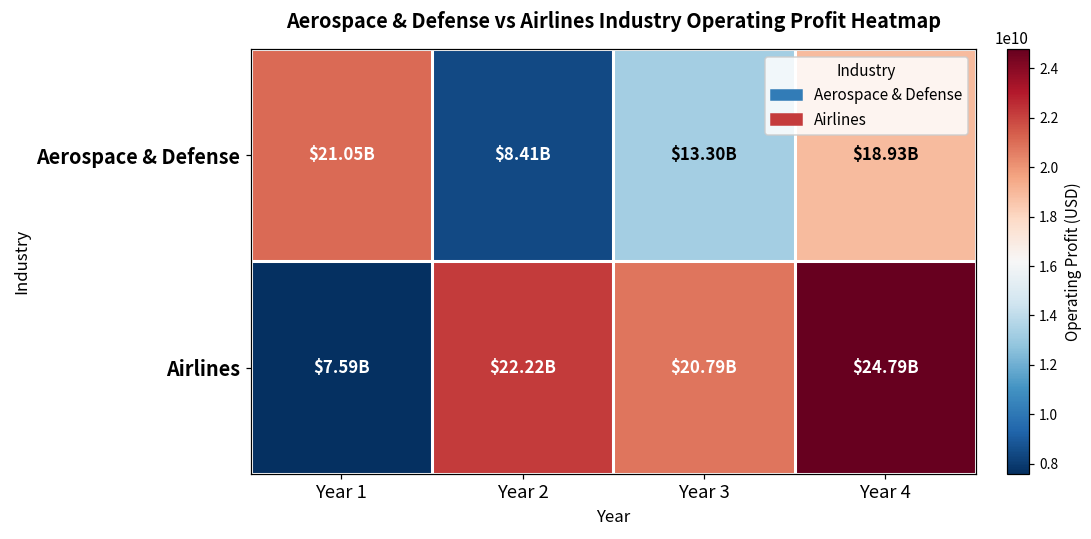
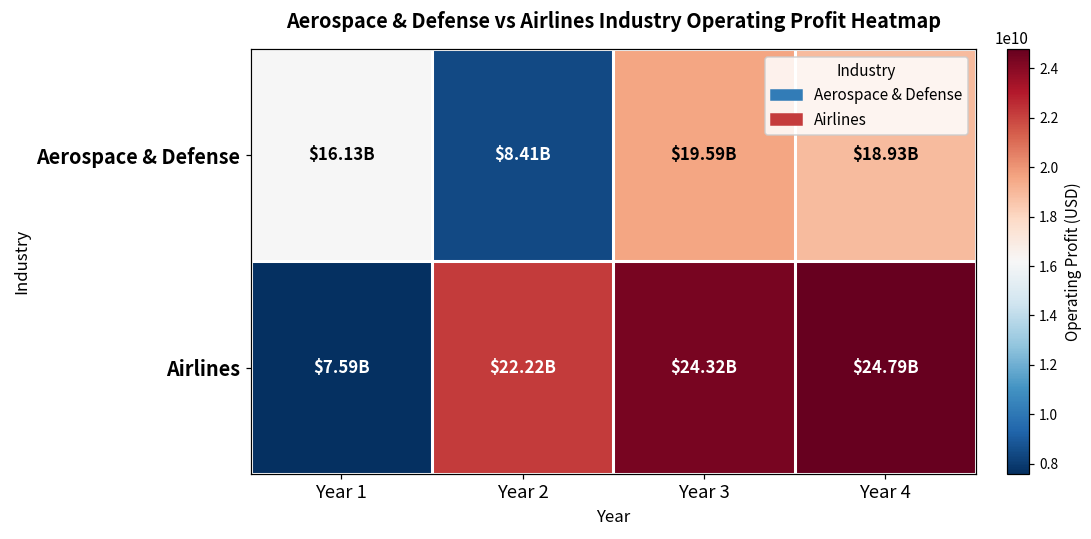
Aerospace & Defense, Year 1: $21.05B -> $16.13B
Aerospace & Defense, Year 3: $13.30B -> $19.59B
Airlines, Year 3: $20.79B -> $24.32B
